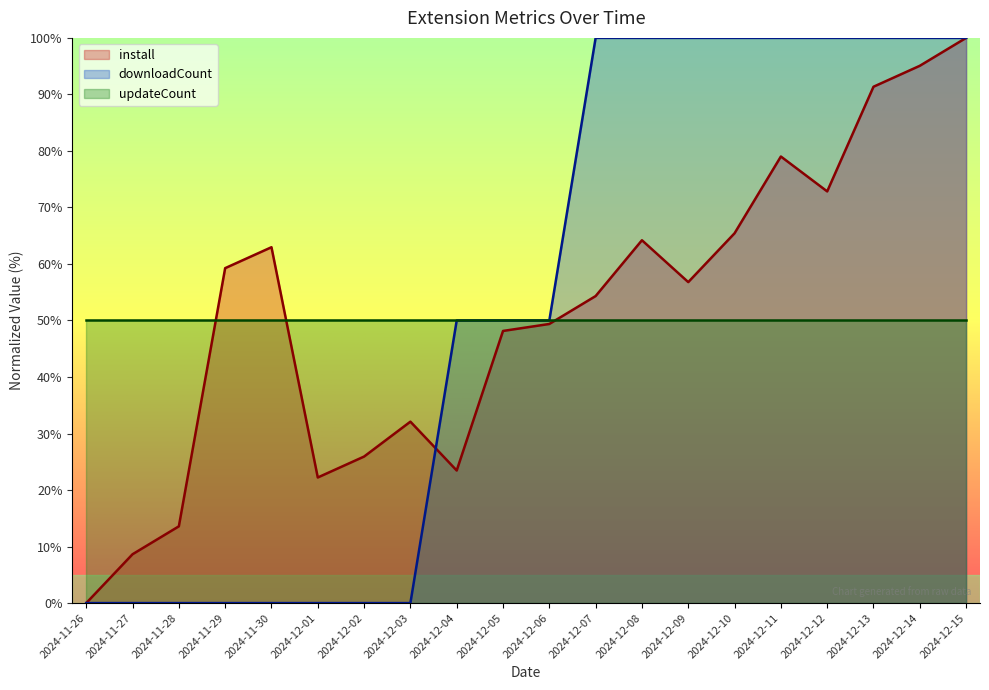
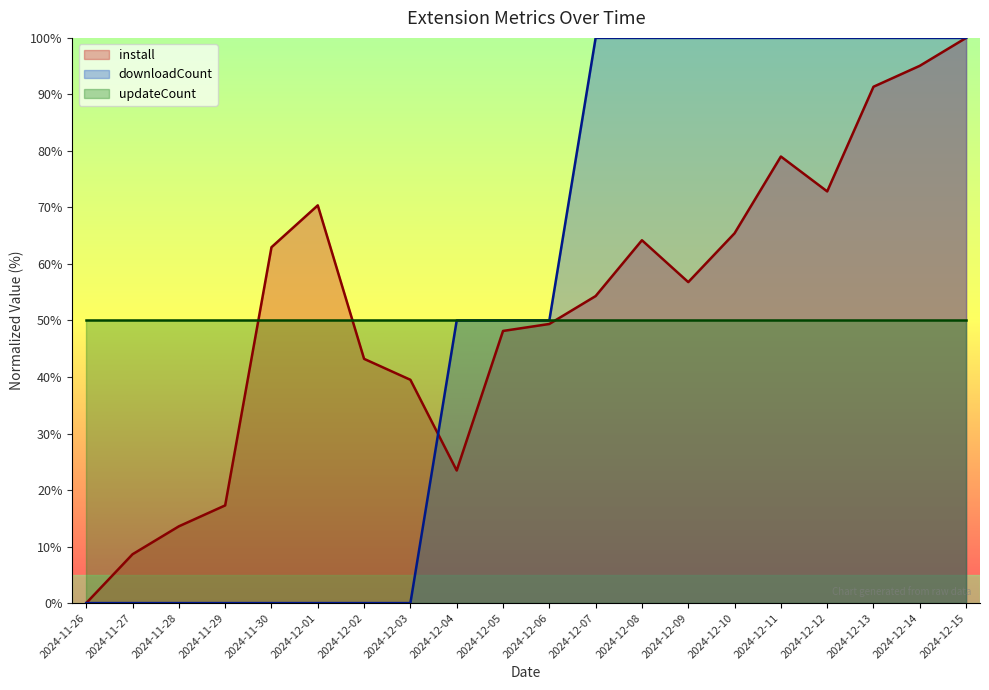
install, 2024-11-29: 59% -> 17%
install, 2024-12-01: 22% -> 70%
install, 2024-12-02: 26% -> 43%
install, 2024-12-03: 32% -> 40%
